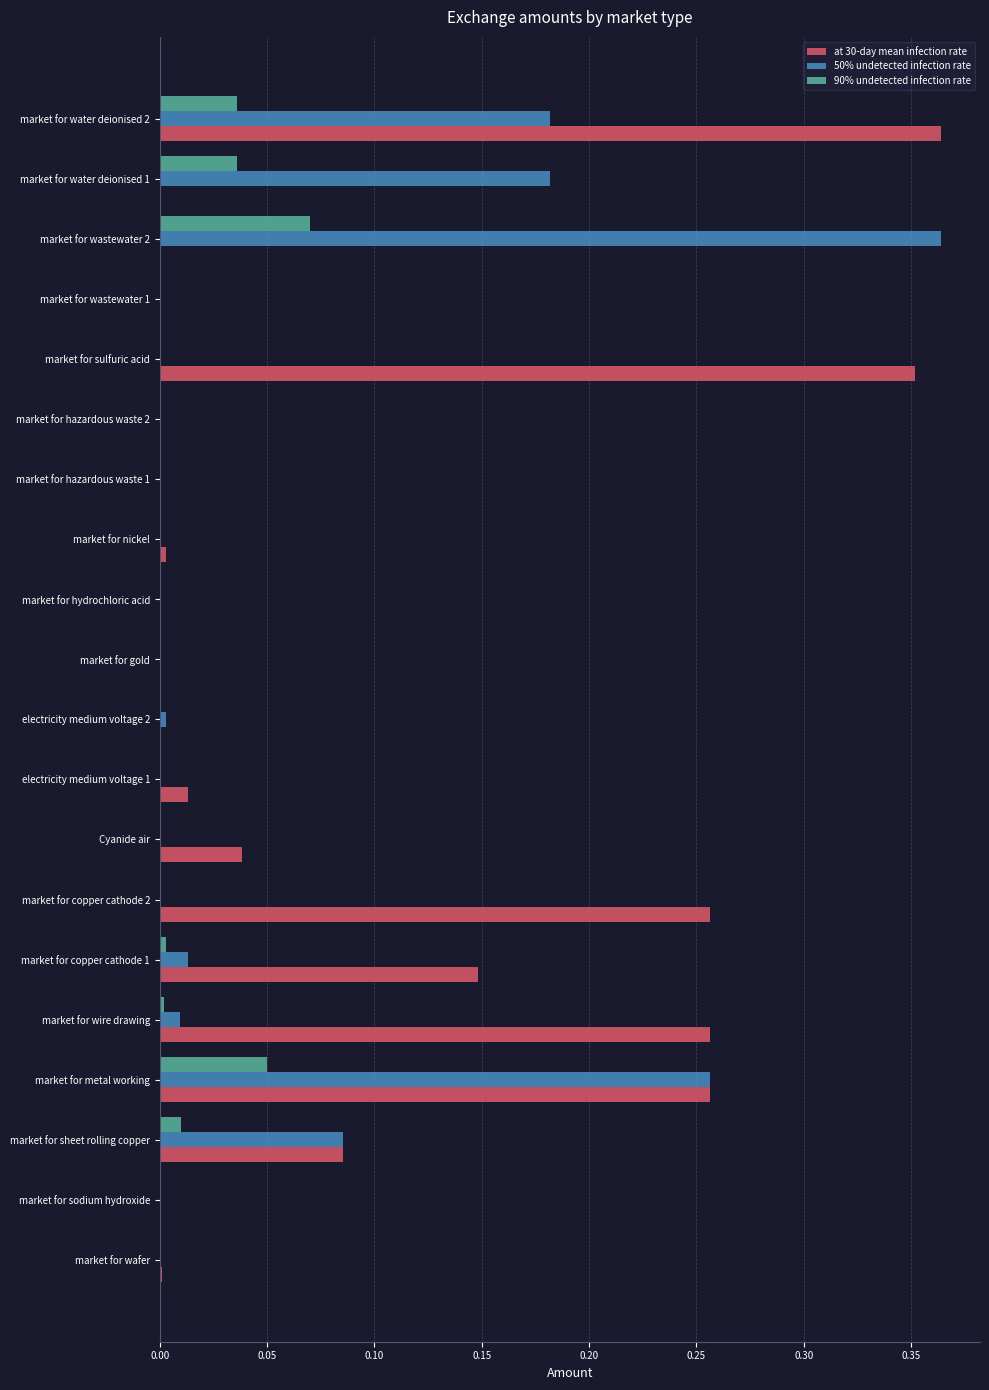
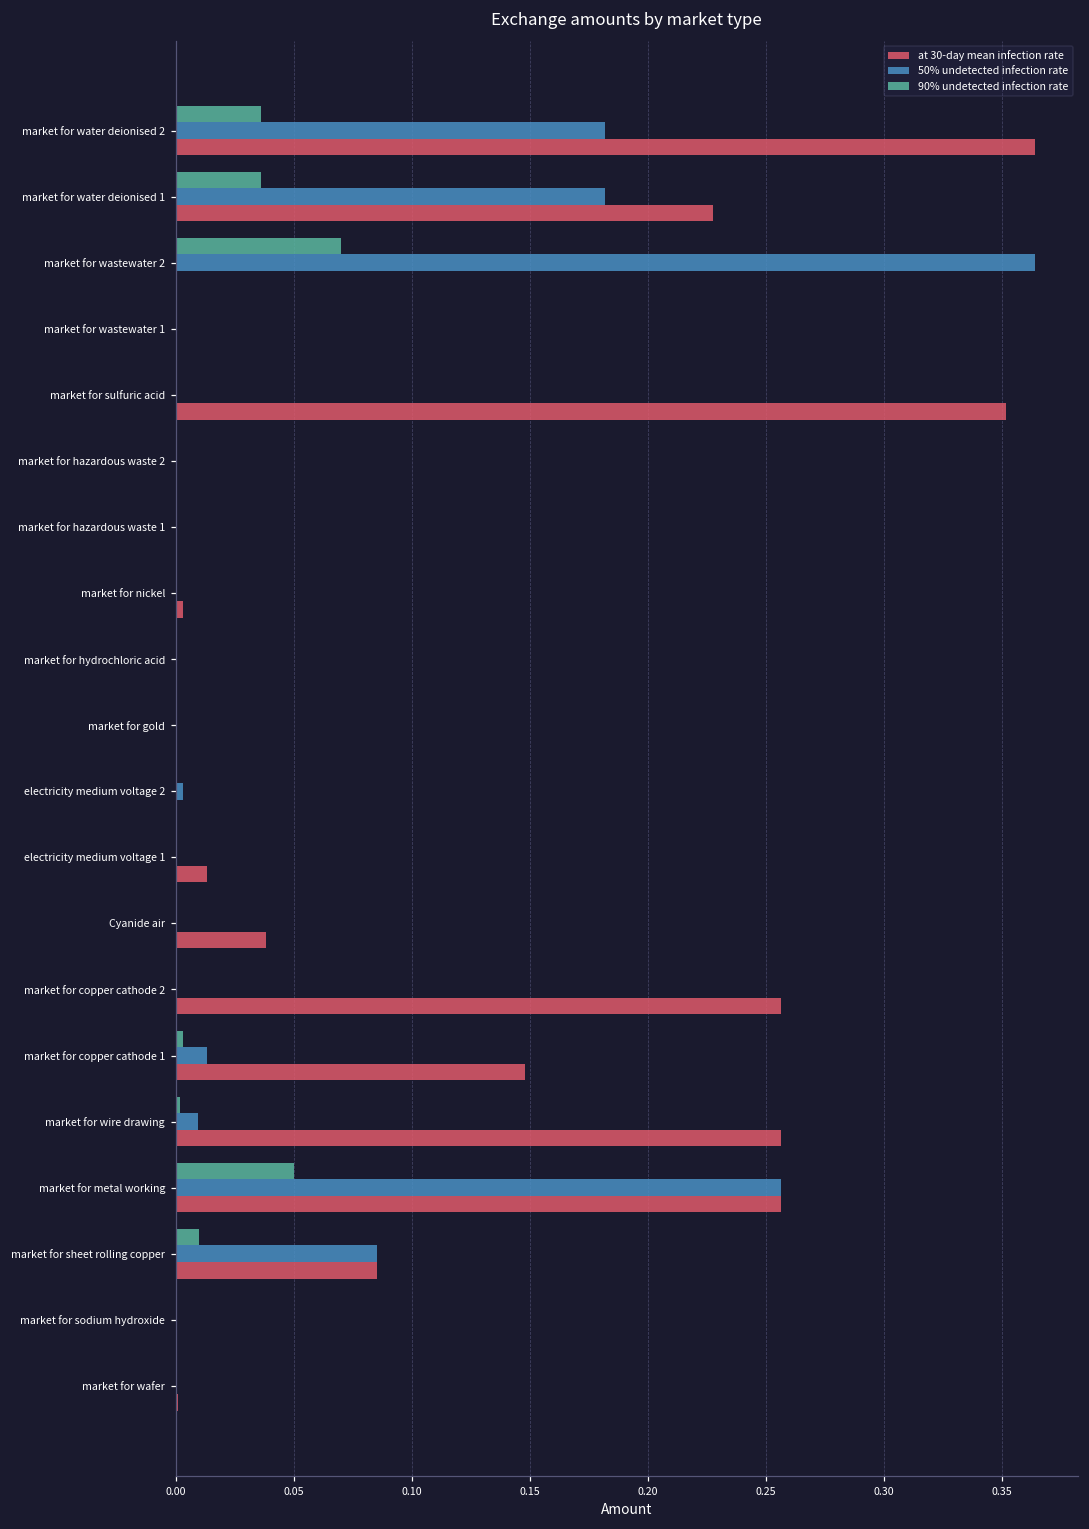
at 30-day mean infection rate, market for water deionised 1: 0.000 -> 0.227
